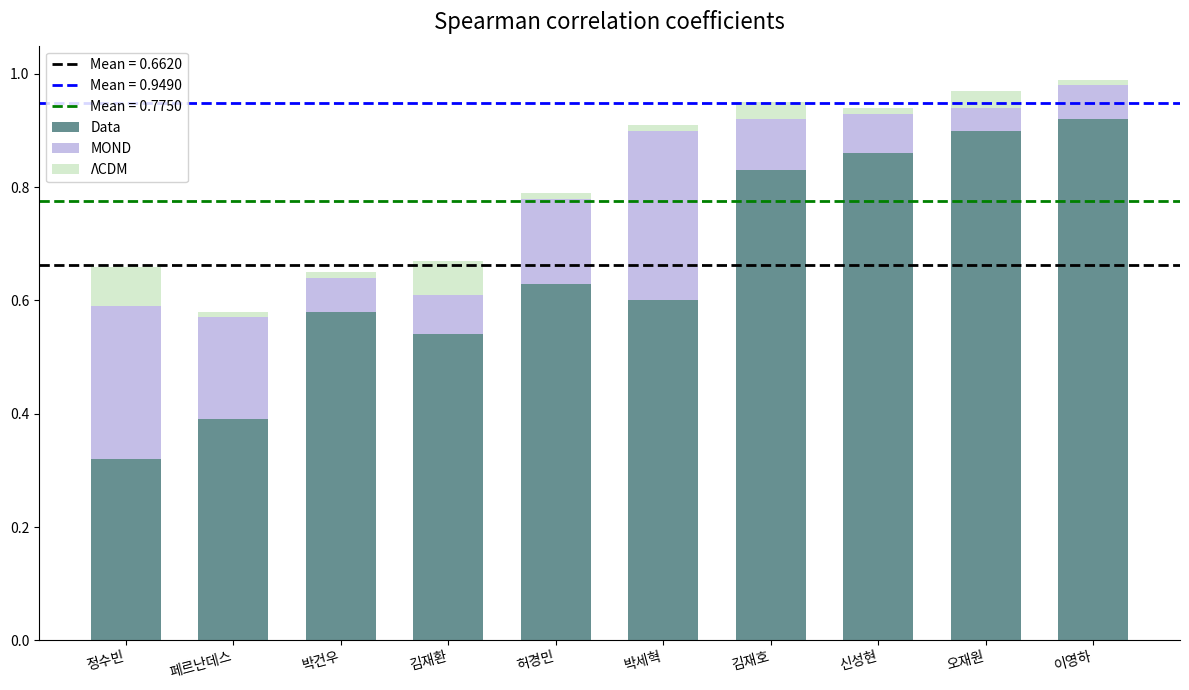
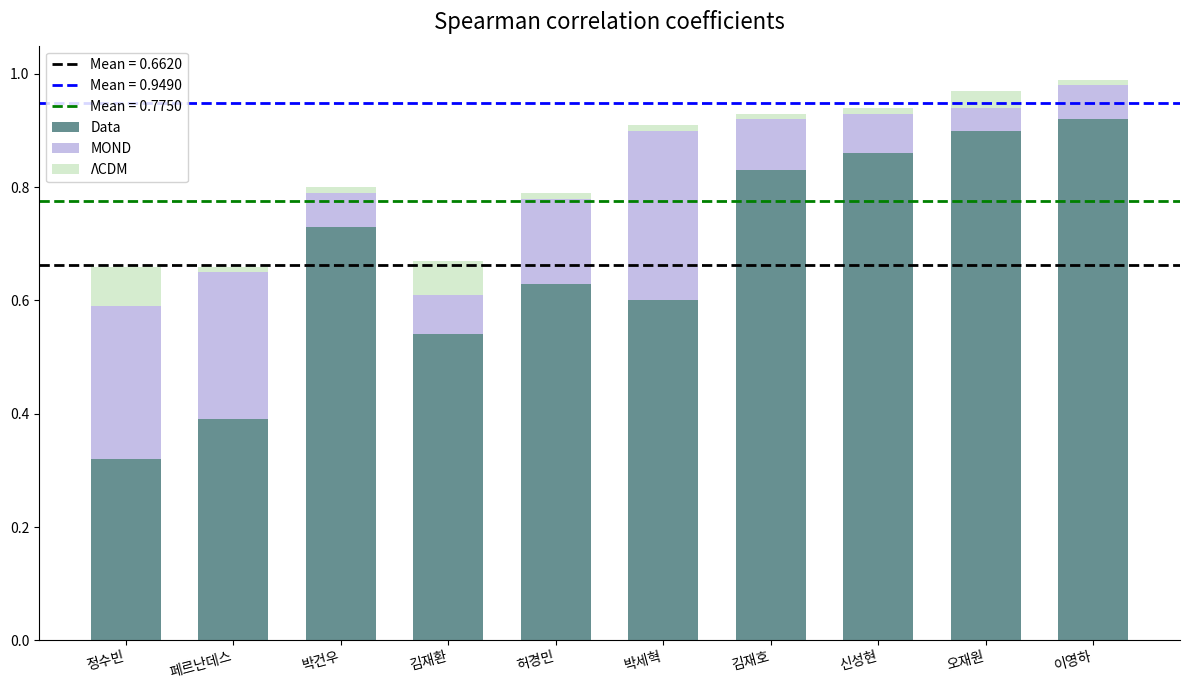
MOND, 페르난데스: 0.18 -> 0.26
Data, 박건우: 0.58 -> 0.73
ΛCDM, 김재호: 0.03 -> 0.01
